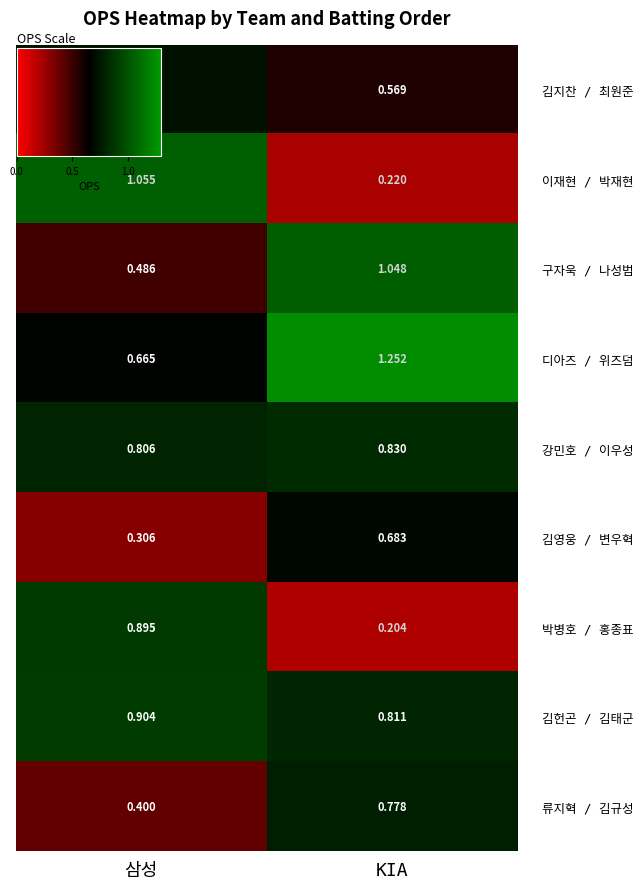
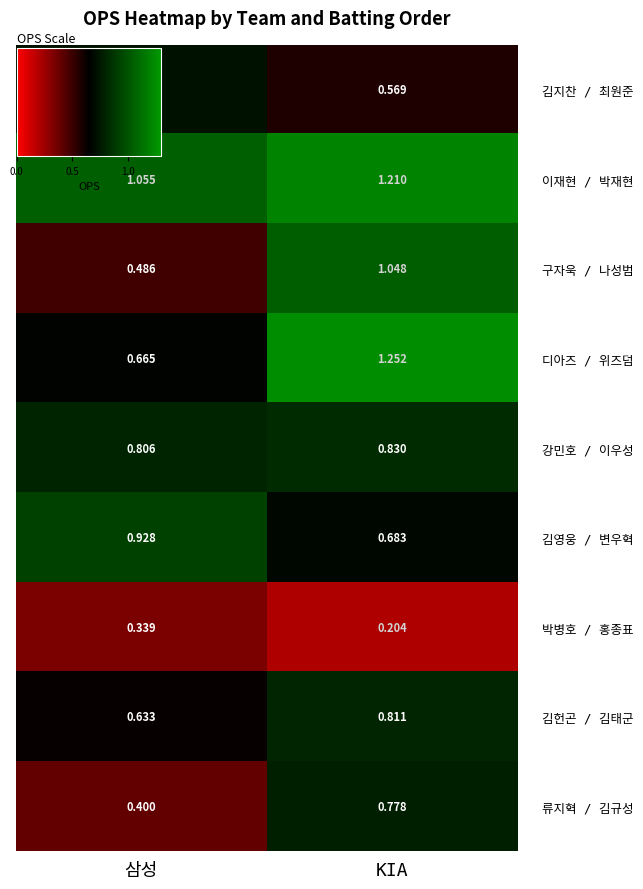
이재현 / 박재현, KIA: 0.220 -> 1.210
김영웅 / 변우혁, 삼성: 0.306 -> 0.928
박병호 / 홍종표, 삼성: 0.895 -> 0.339
김헌곤 / 김태군, 삼성: 0.904 -> 0.633
